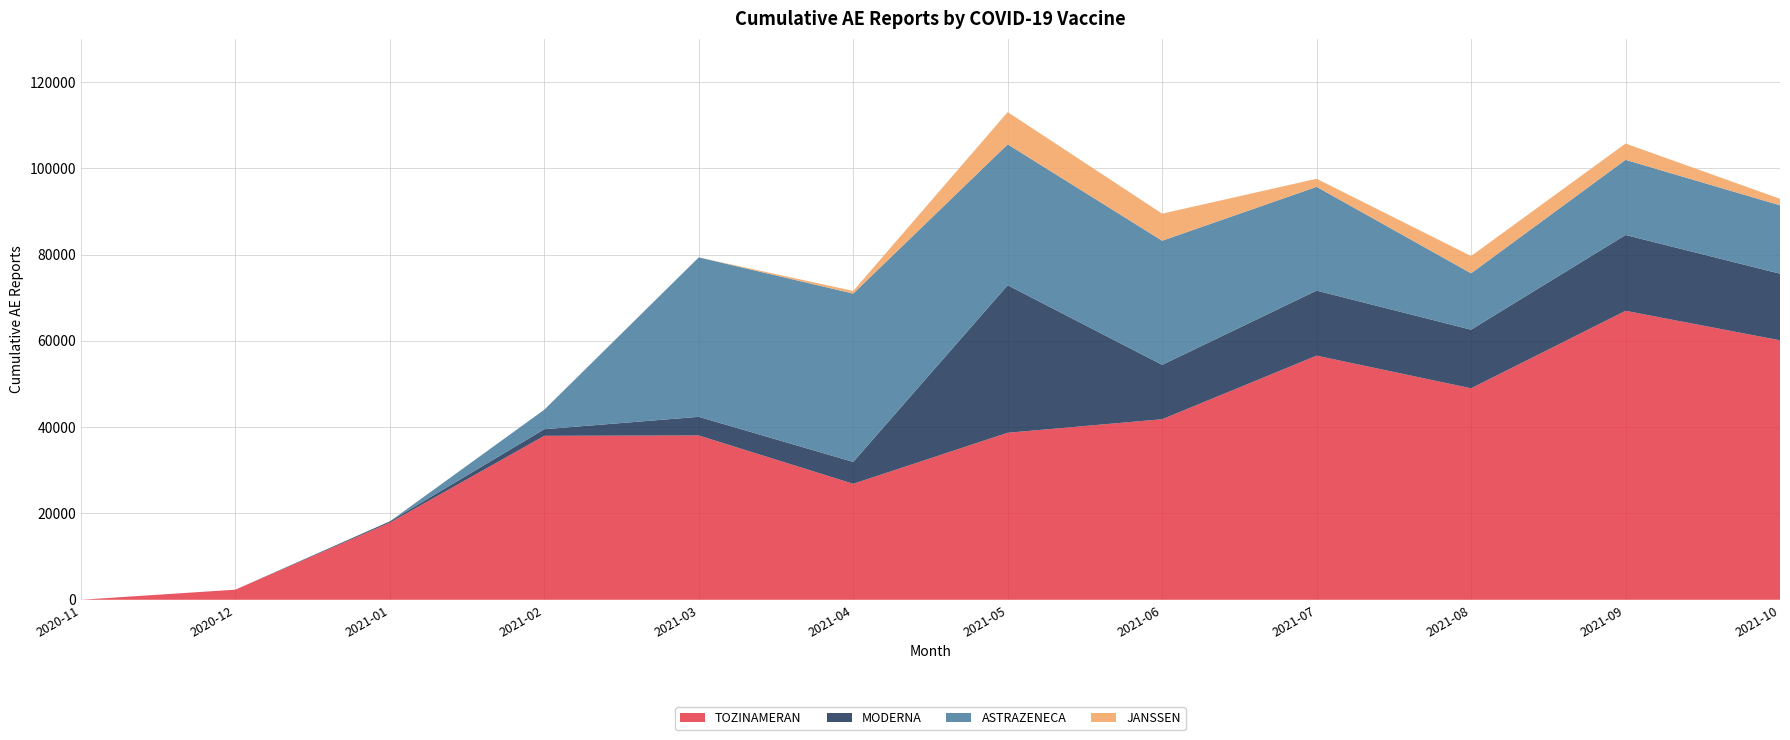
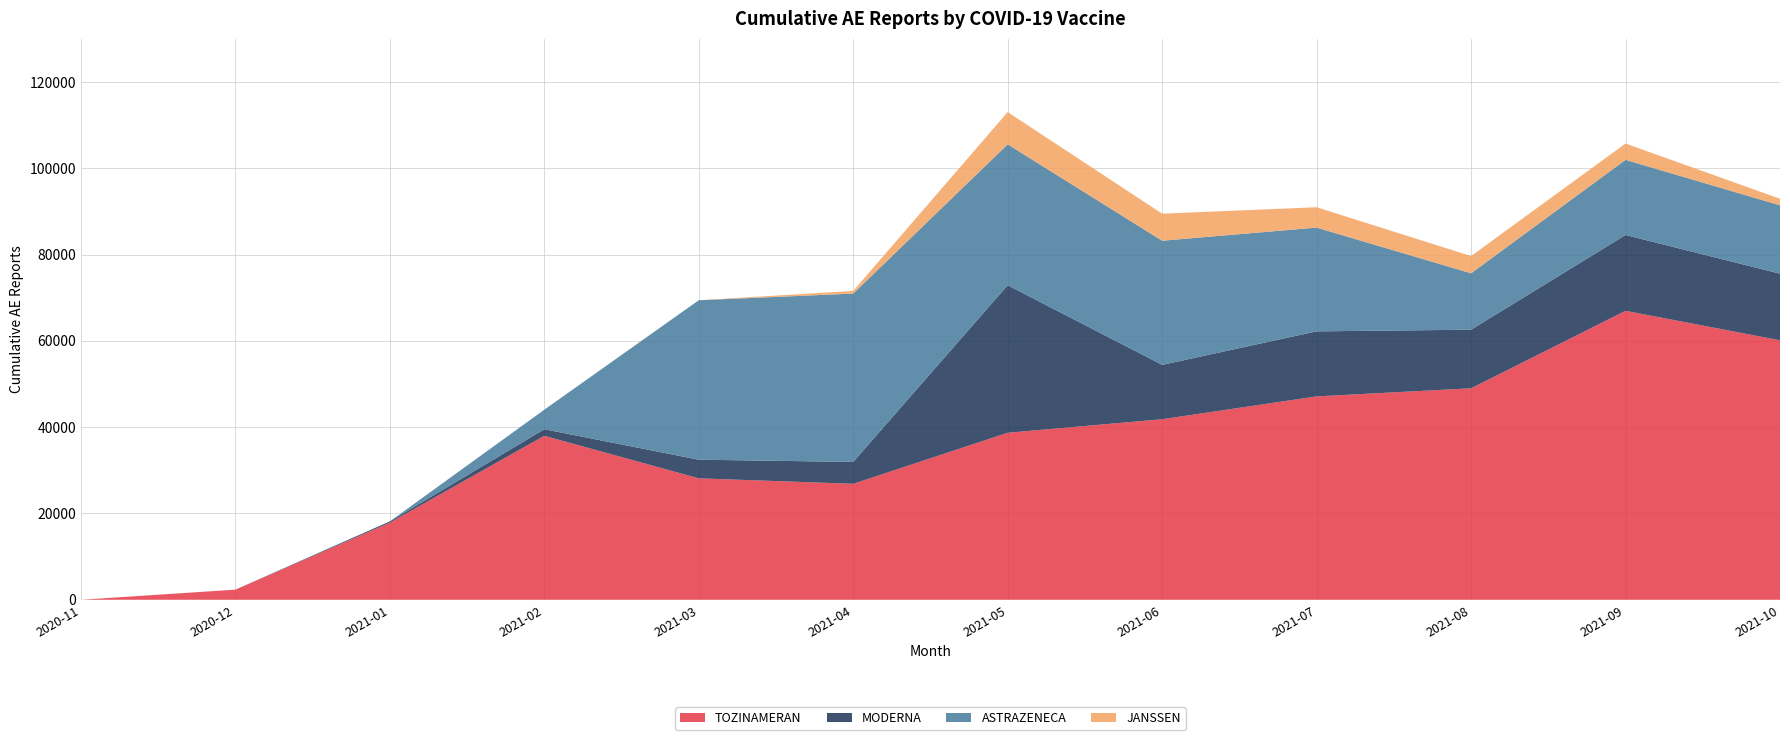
TOZINAMERAN, 2021-03: 38000 -> 28000
TOZINAMERAN, 2021-07: 57000 -> 47000
JANSSEN, 2021-07: 2000 -> 5000
